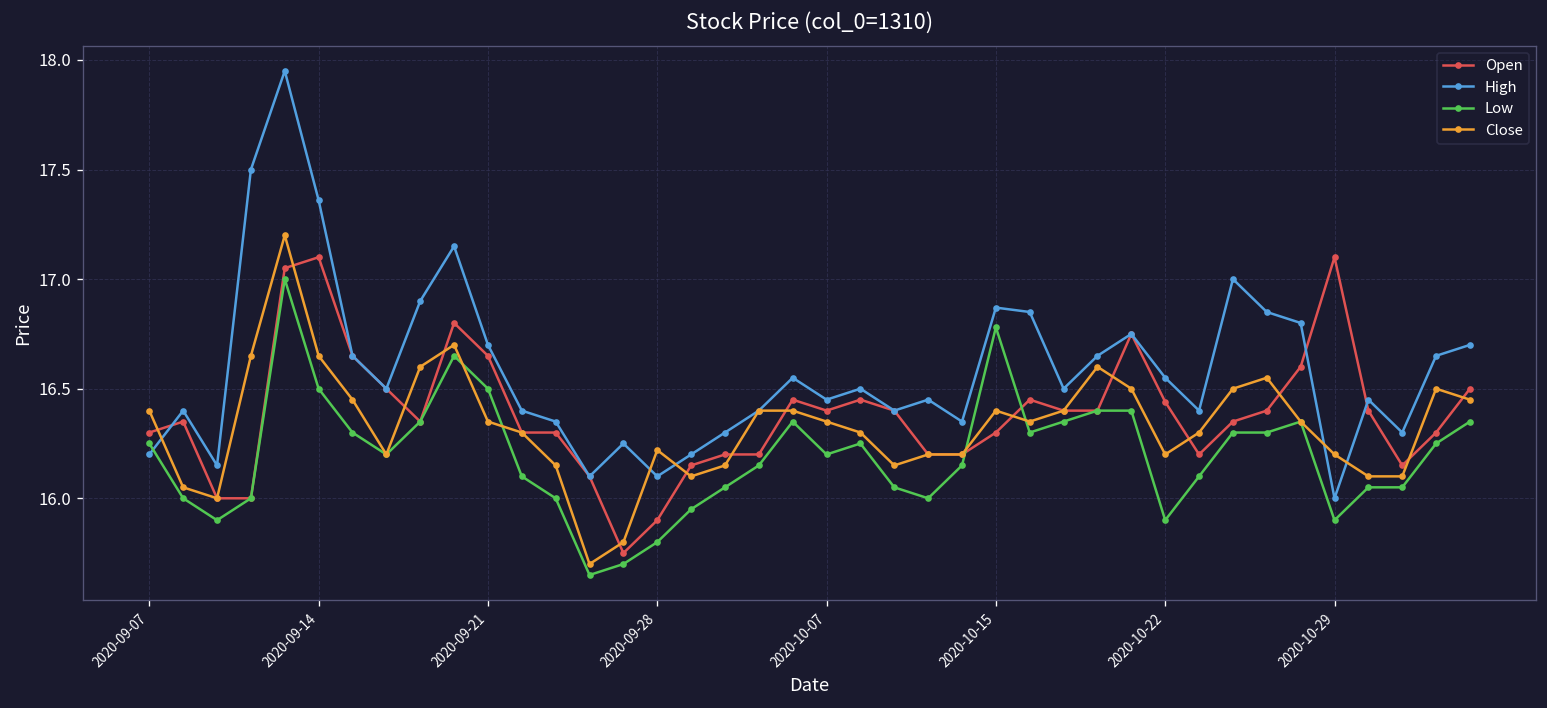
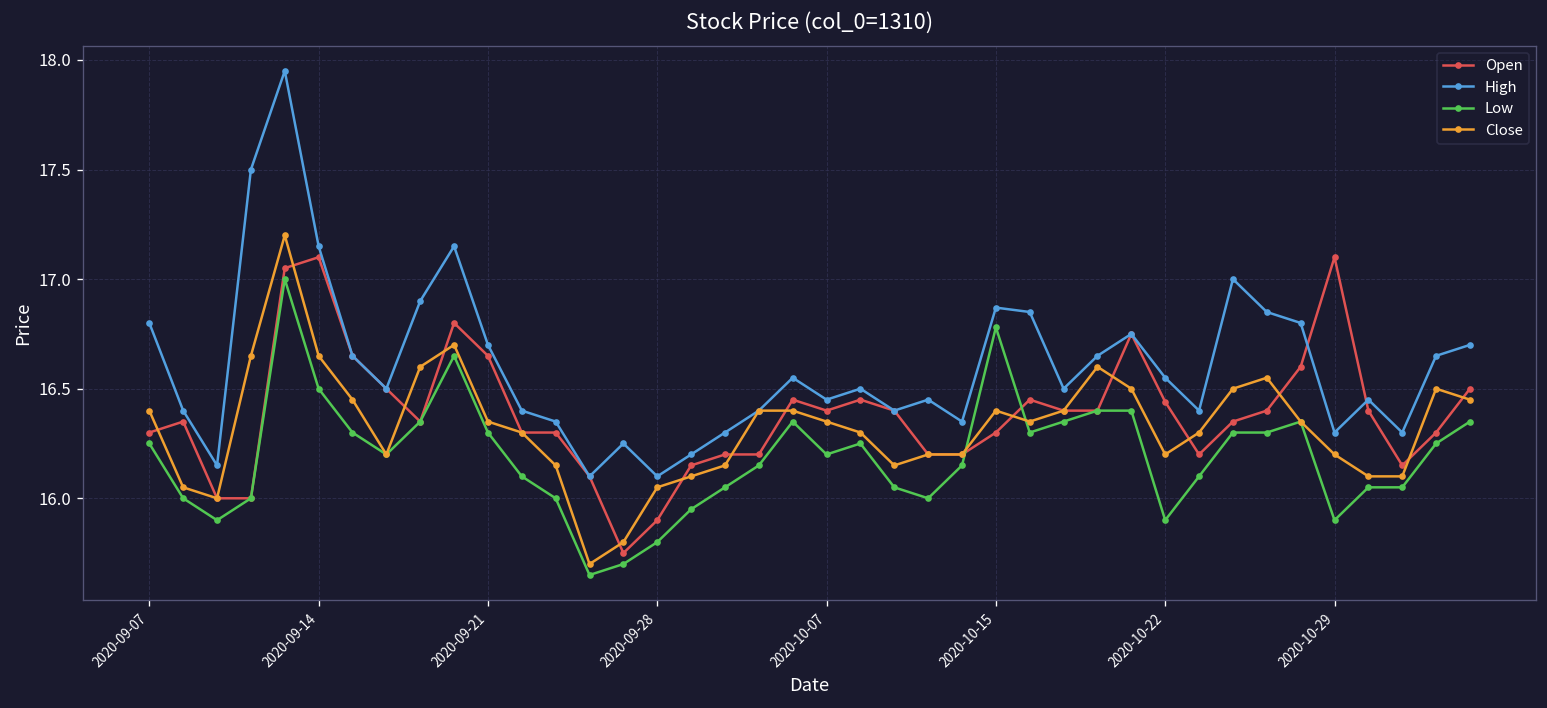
High, 2020-09-07: 16.2 -> 16.8
High, 2020-09-14: 17.36 -> 17.15
Low, 2020-09-21: 16.5 -> 16.3
Close, 2020-09-28: 16.22 -> 16.05
High, 2020-10-29: 16.0 -> 16.3
